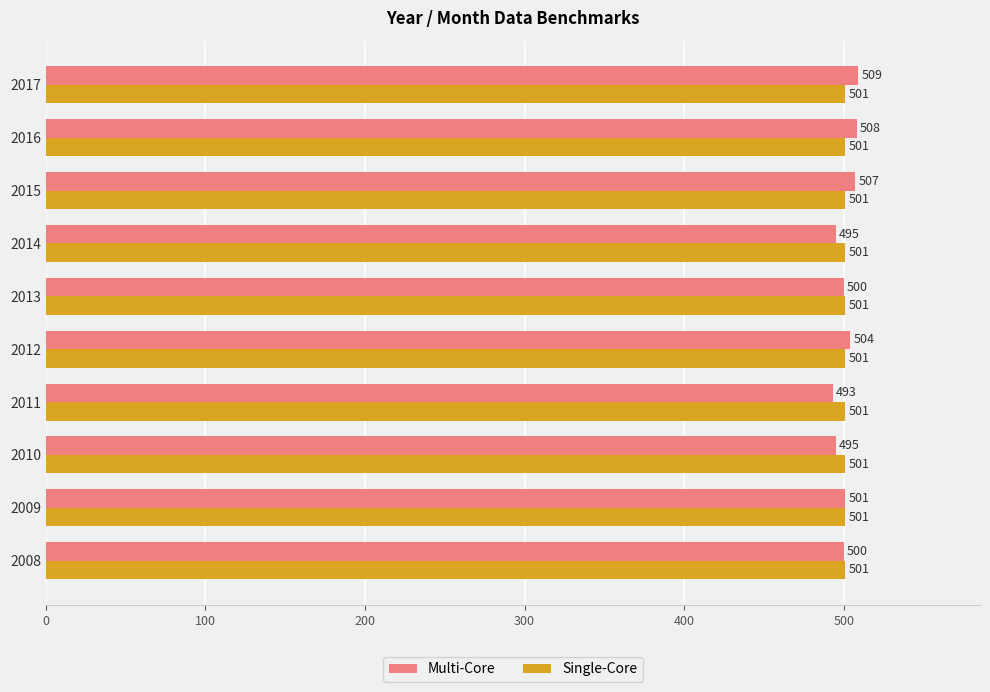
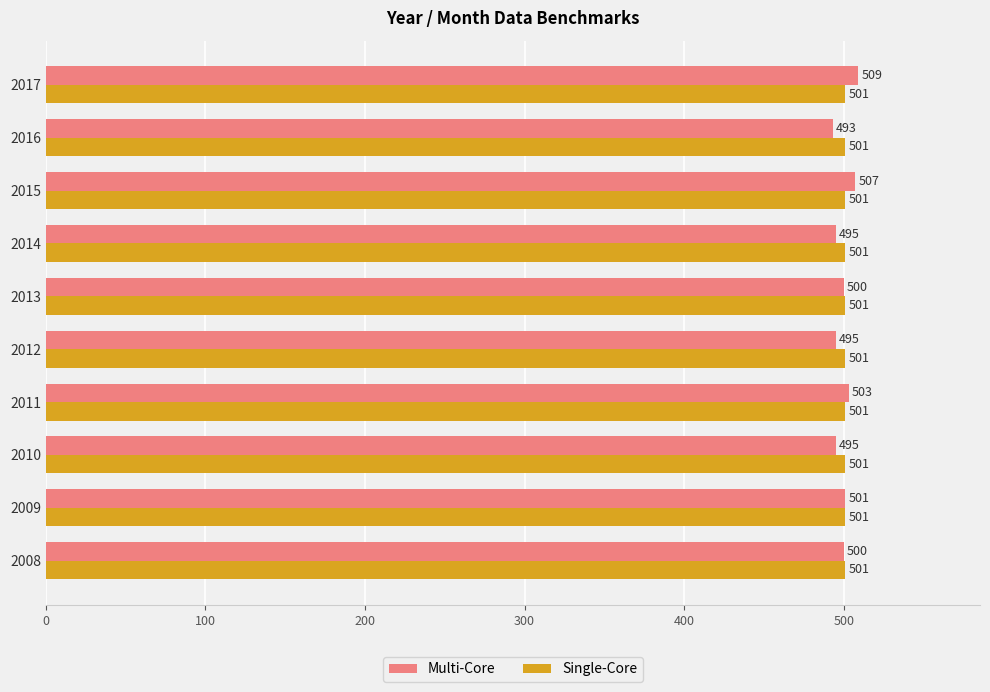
Multi-Core, 2016: 508 -> 493
Multi-Core, 2012: 504 -> 495
Multi-Core, 2011: 493 -> 503
